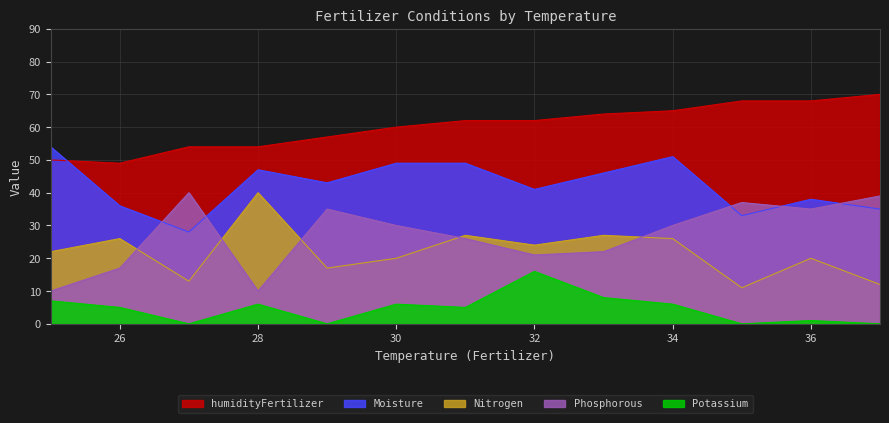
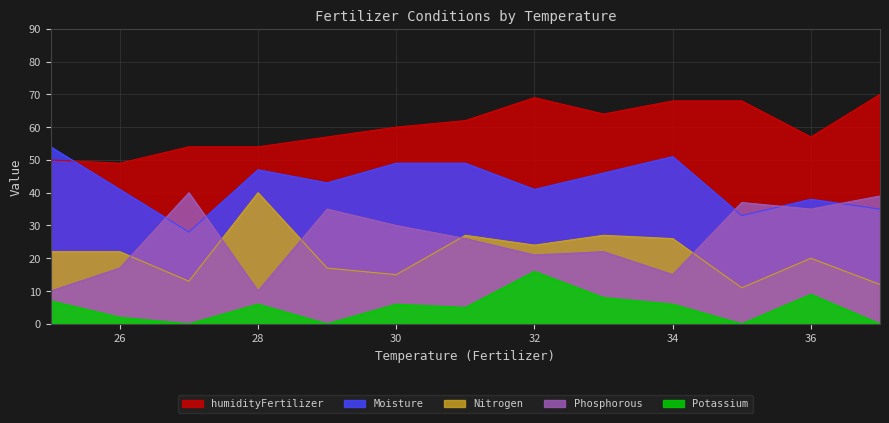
Moisture, 26: 36 -> 41
Nitrogen, 26: 26 -> 22
Potassium, 26: 5 -> 2
Nitrogen, 30: 20 -> 15
humidityFertilizer, 32: 62 -> 69
humidityFertilizer, 34: 65 -> 68
Phosphorous, 34: 30 -> 15
humidityFertilizer, 36: 68 -> 57
Potassium, 36: 1 -> 9
